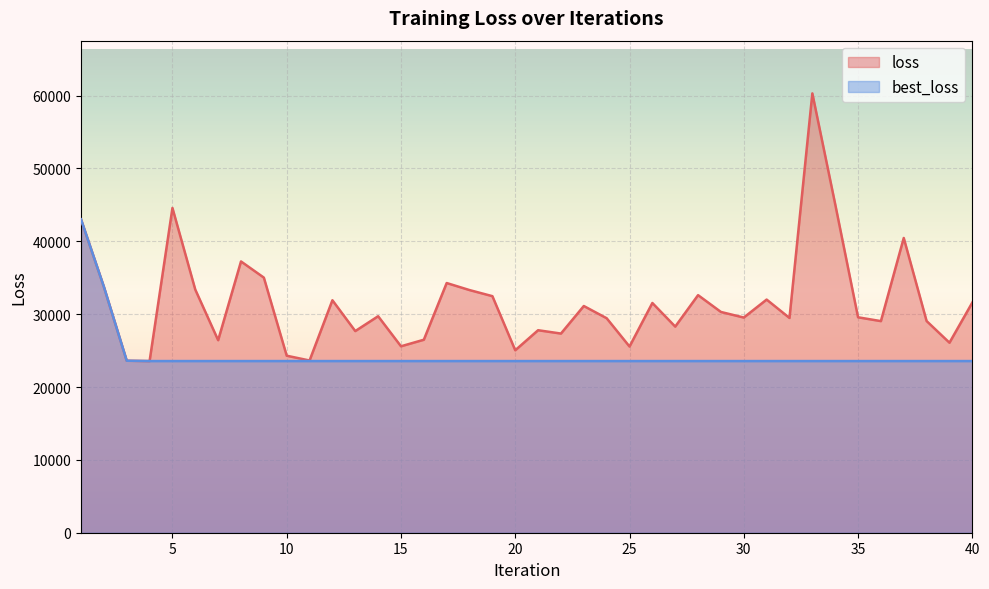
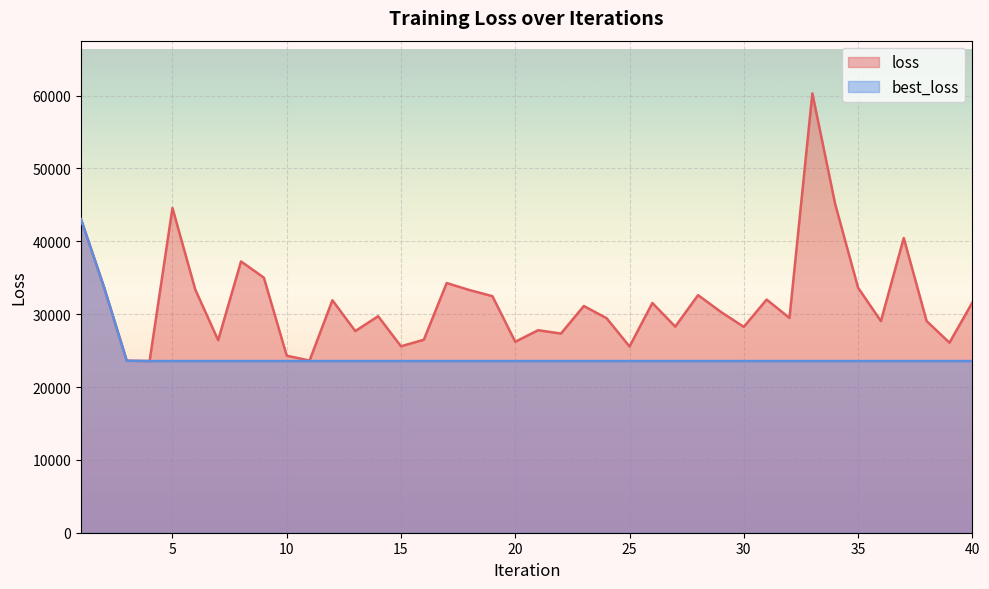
loss, 20: 25000 -> 26000
loss, 30: 30000 -> 28000
loss, 35: 30000 -> 34000
